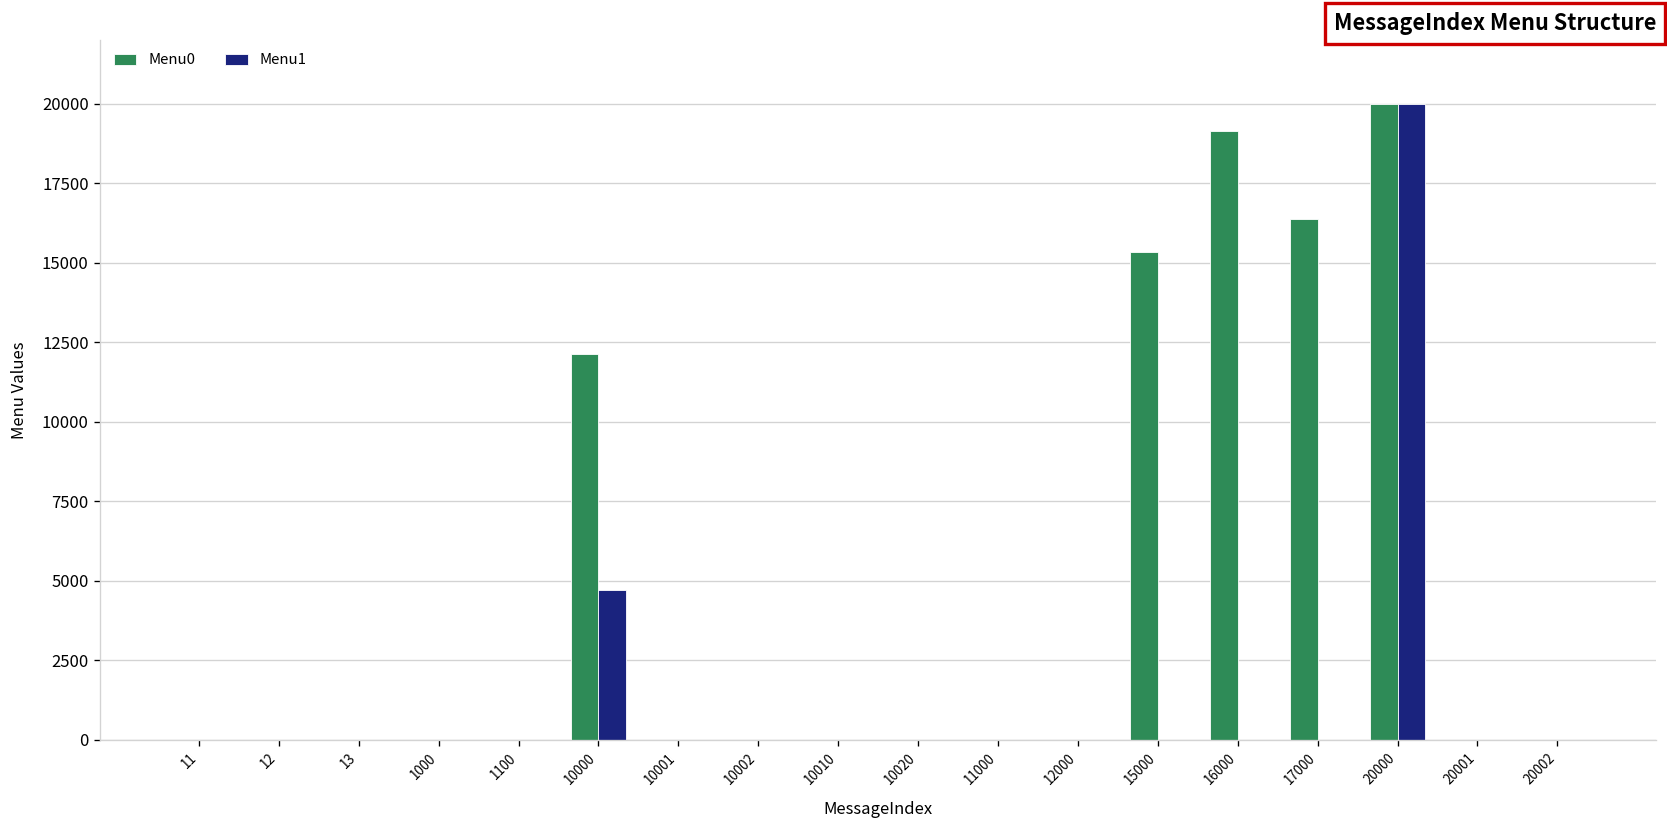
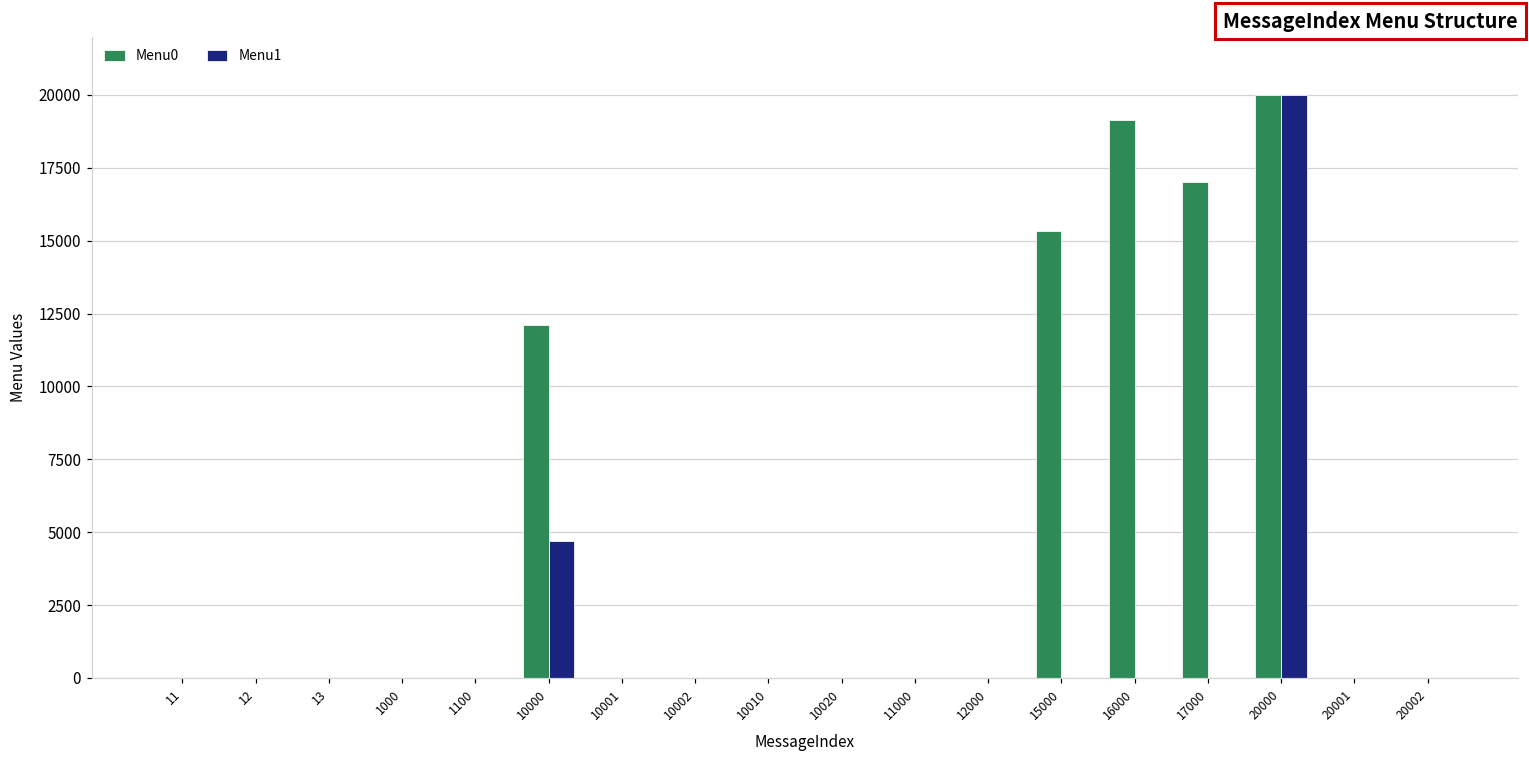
Menu0, 17000: 16400 -> 17000
